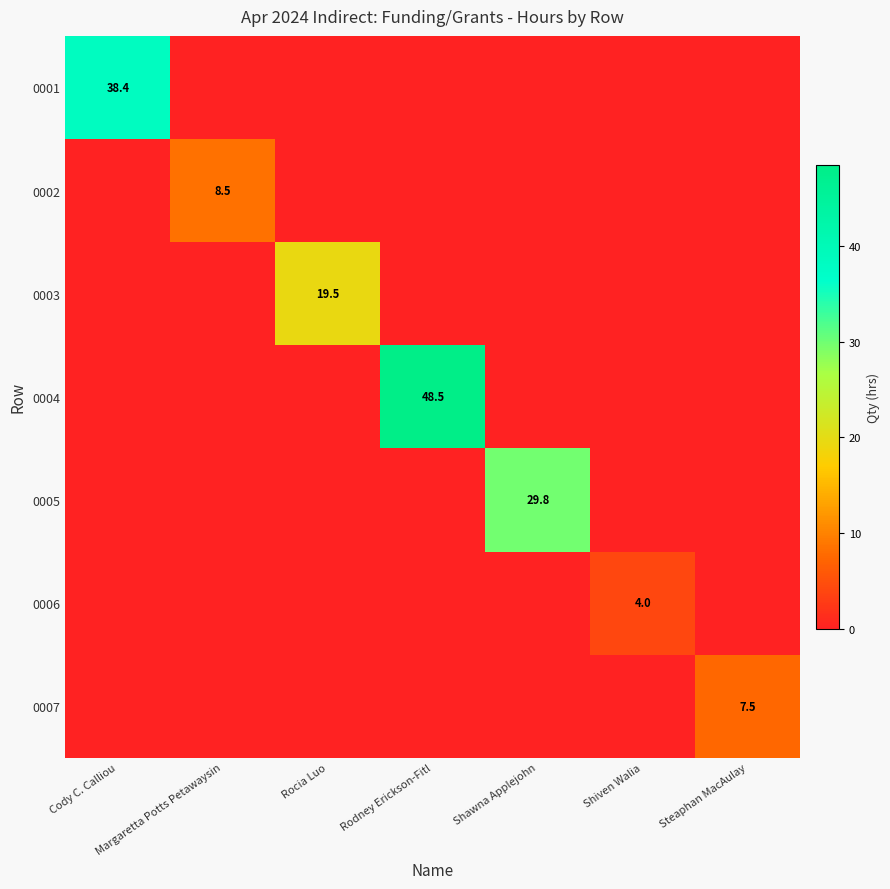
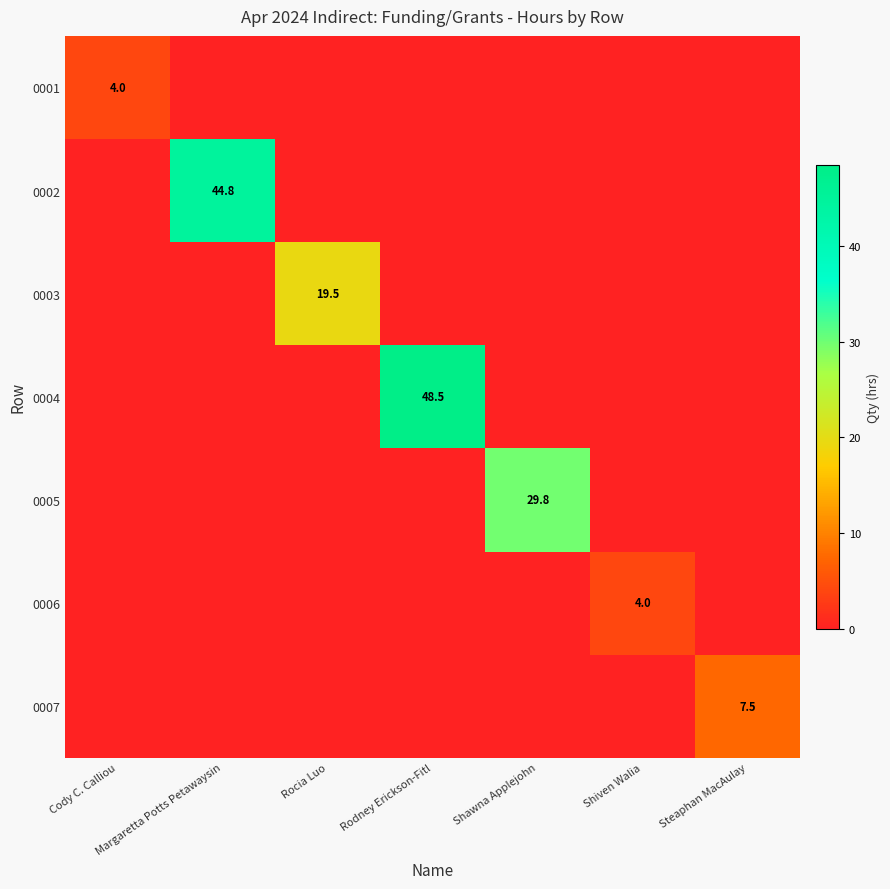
0001, Cody C. Calliou: 38.4 -> 4.0
0002, Margaretta Potts Petawaysin: 8.5 -> 44.8
